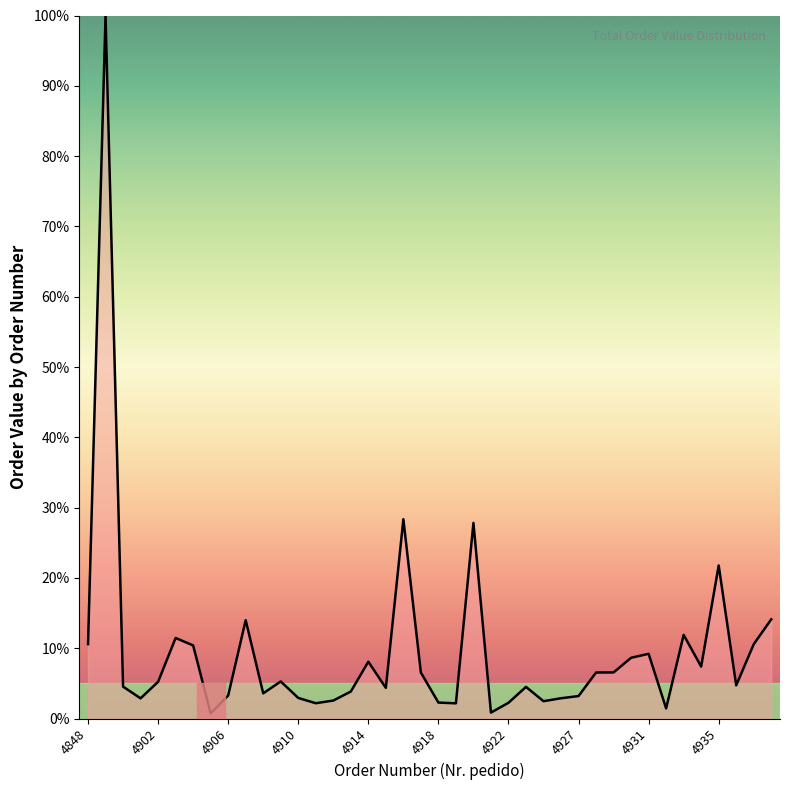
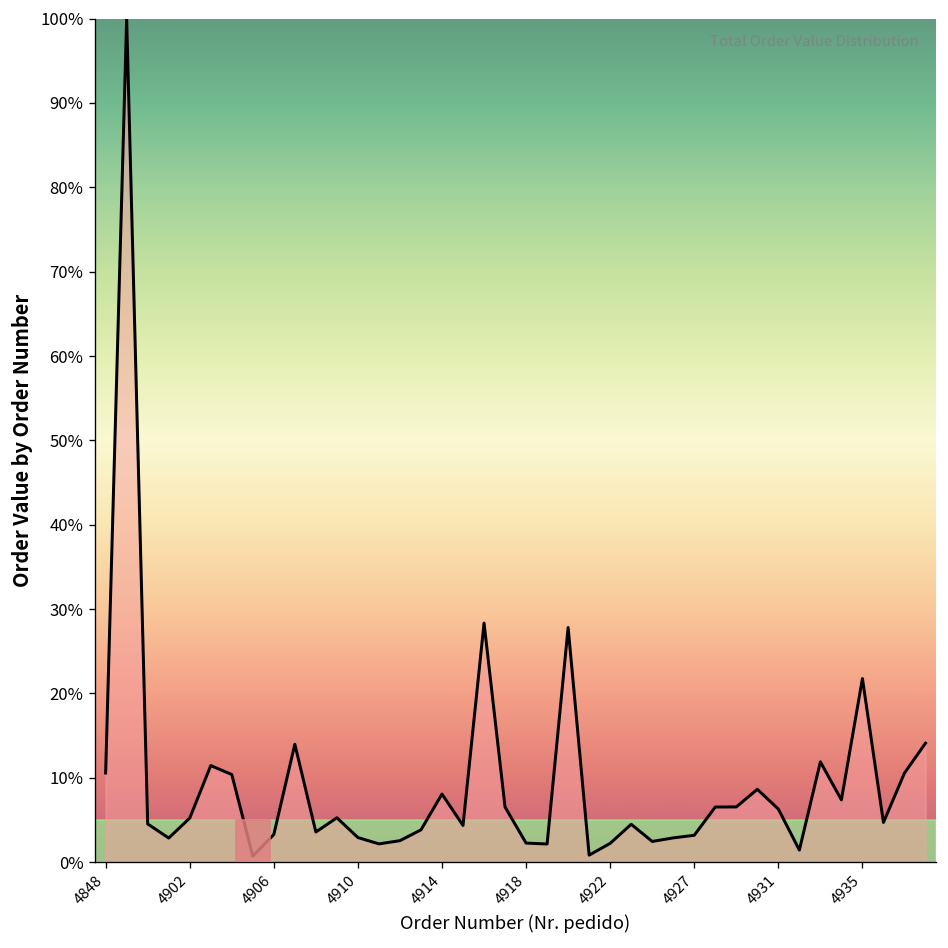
4931: 9% -> 6%
